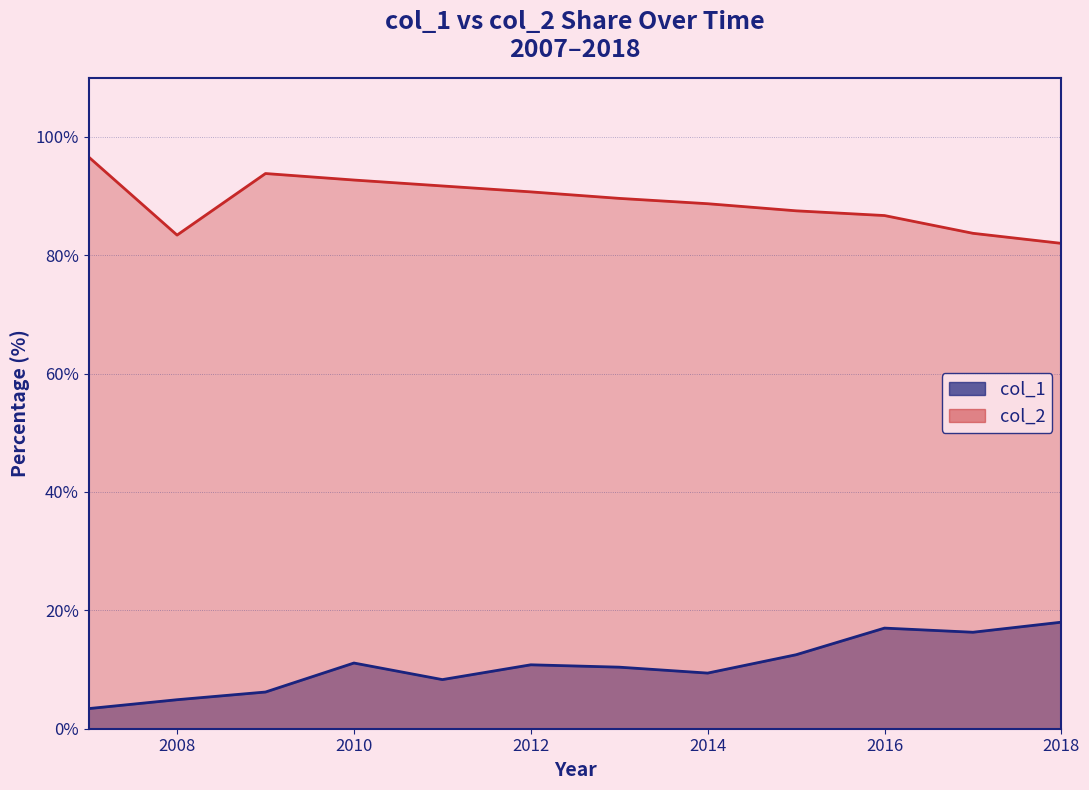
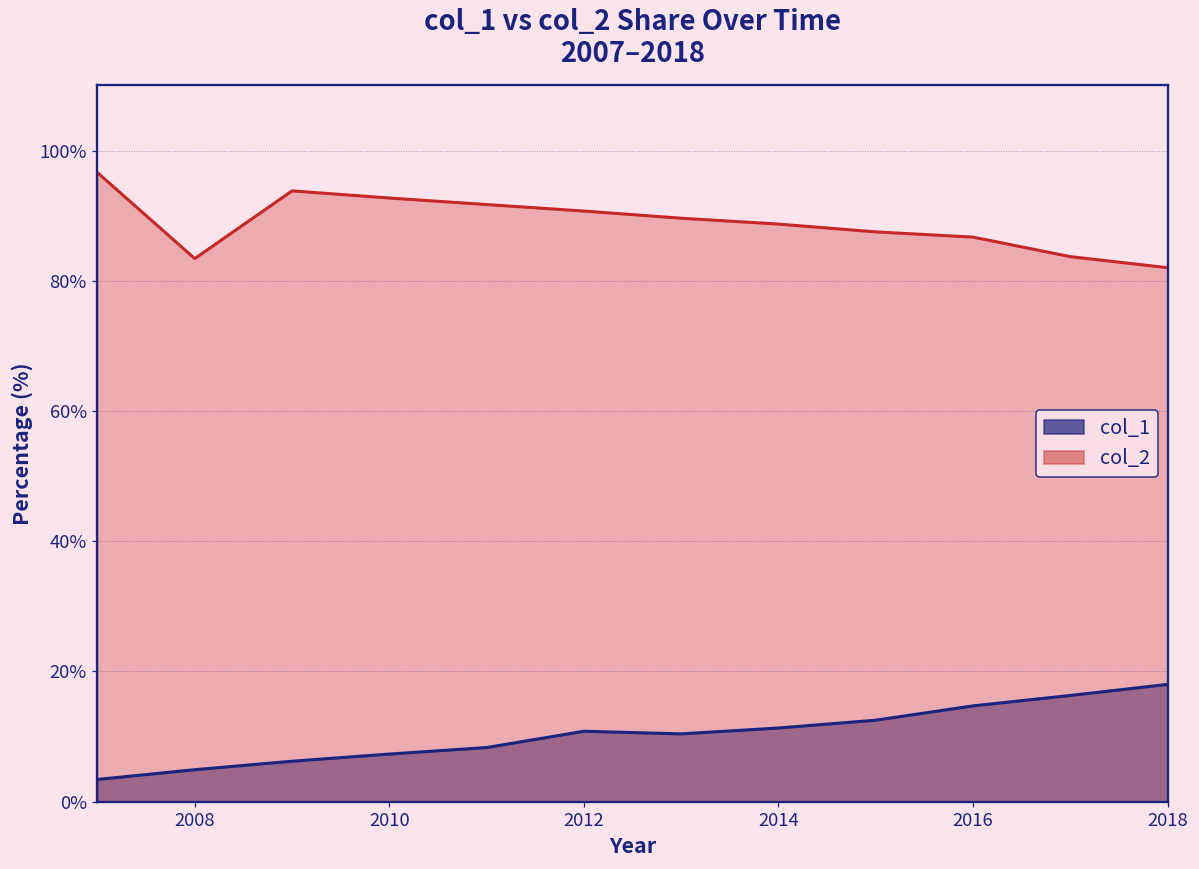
col_1, 2010: 11% -> 7%
col_1, 2014: 9% -> 11%
col_1, 2016: 17% -> 15%
